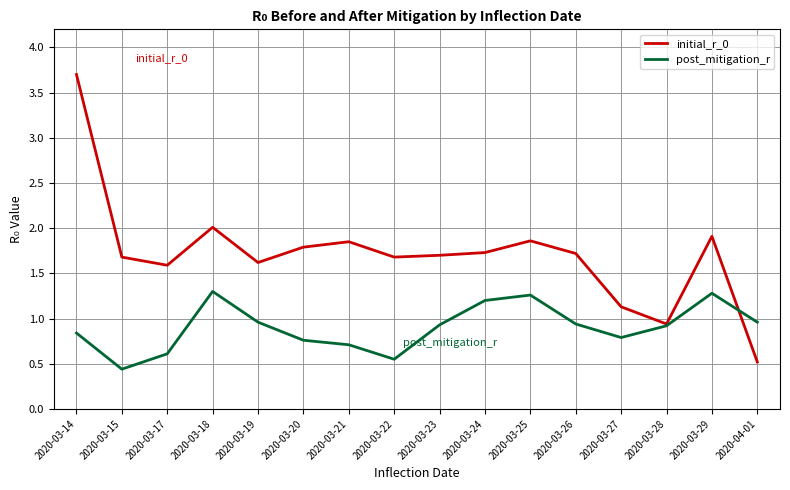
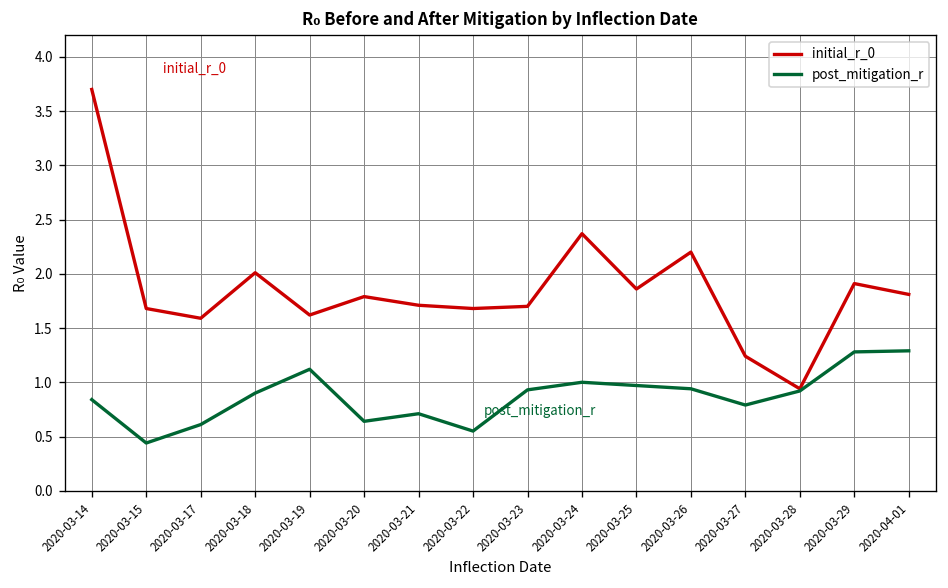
post_mitigation_r, 2020-03-18: 1.3 -> 0.9
post_mitigation_r, 2020-03-19: 1.0 -> 1.1
post_mitigation_r, 2020-03-20: 0.8 -> 0.6
initial_r_0, 2020-03-21: 1.9 -> 1.7
initial_r_0, 2020-03-24: 1.7 -> 2.4
post_mitigation_r, 2020-03-24: 1.2 -> 1.0
post_mitigation_r, 2020-03-25: 1.3 -> 1.0
initial_r_0, 2020-03-26: 1.7 -> 2.2
initial_r_0, 2020-03-27: 1.1 -> 1.2
initial_r_0, 2020-04-01: 0.5 -> 1.8
post_mitigation_r, 2020-04-01: 1.0 -> 1.3
